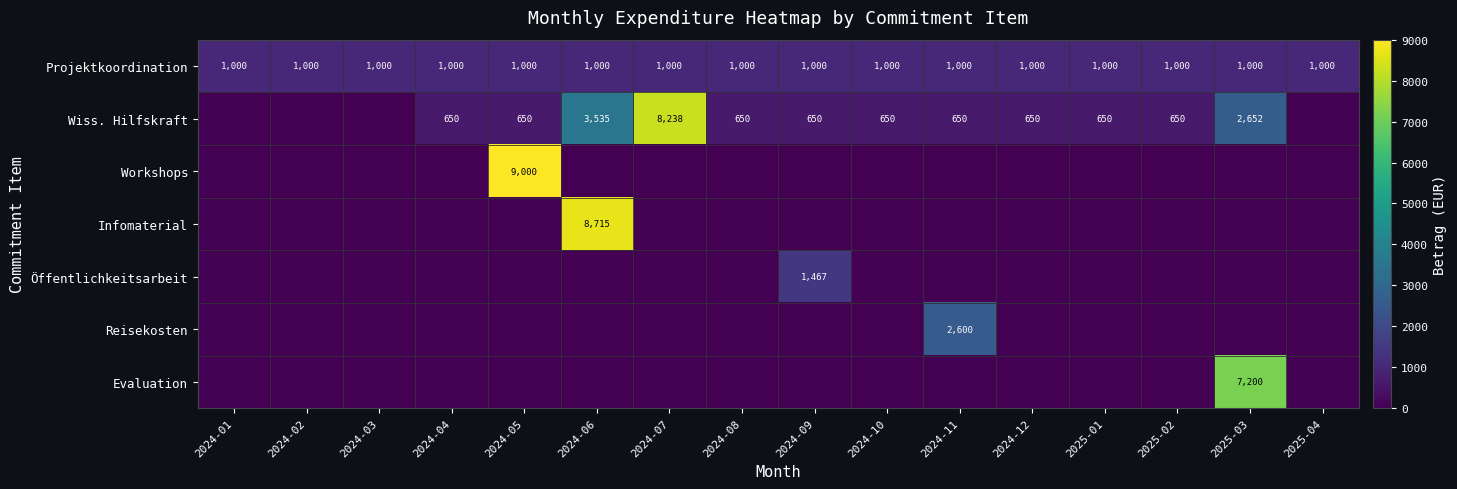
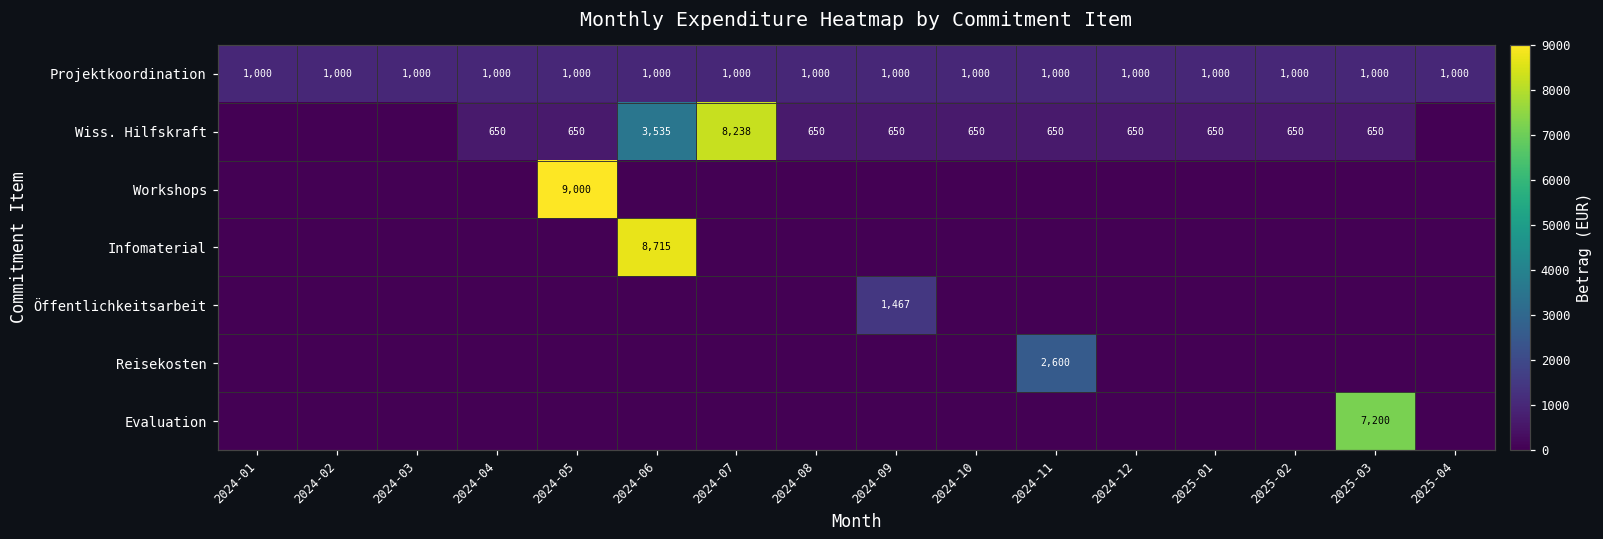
Wiss. Hilfskraft, 2025-03: 2,652 -> 650
